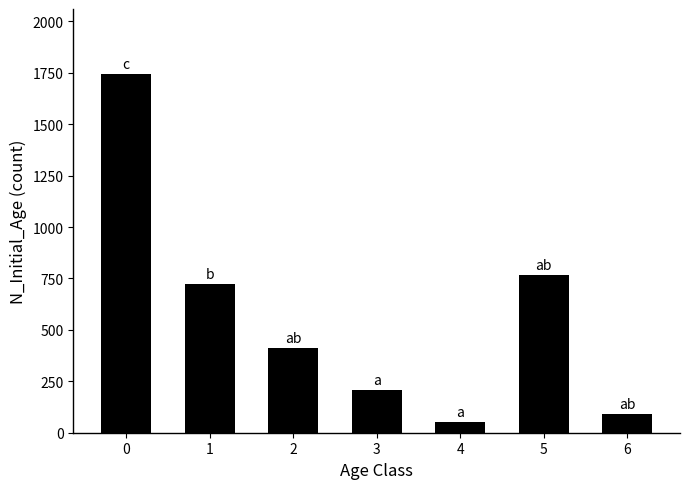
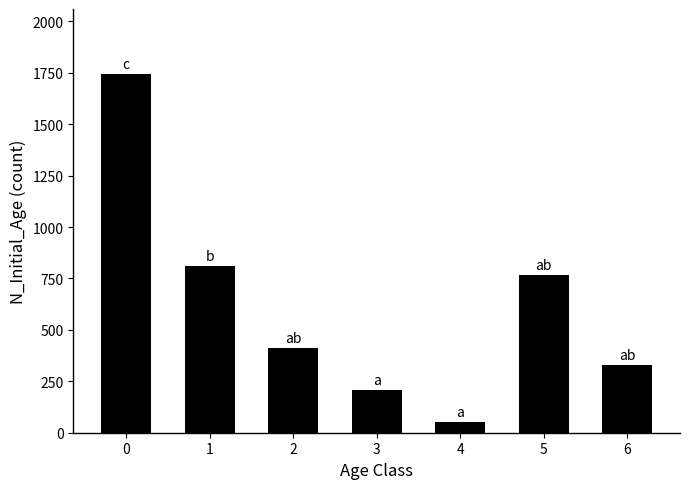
1: 720 -> 810
6: 90 -> 330
